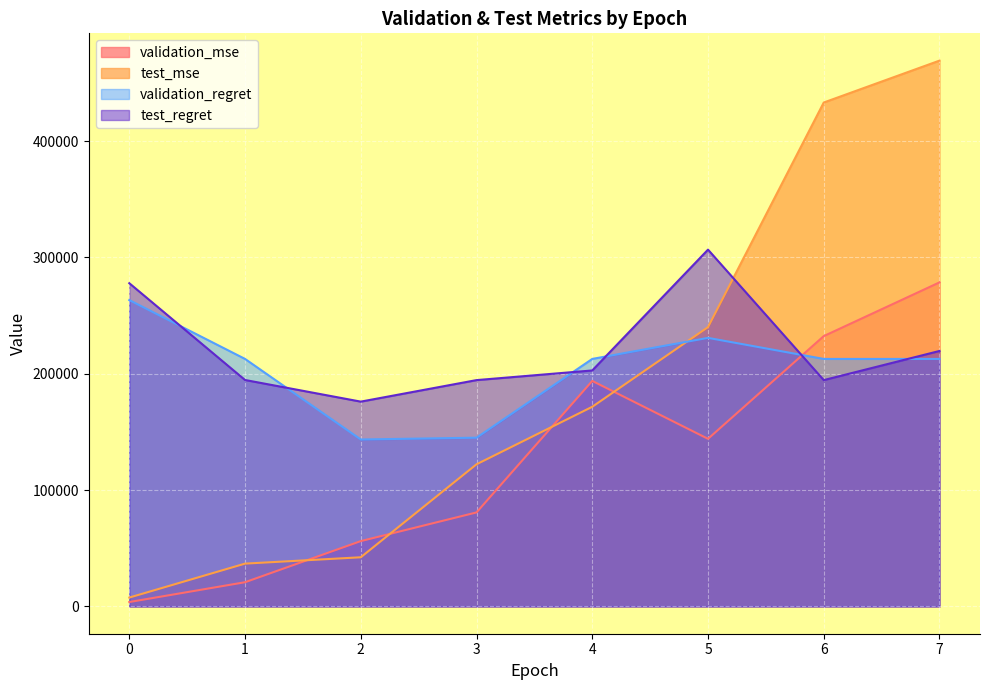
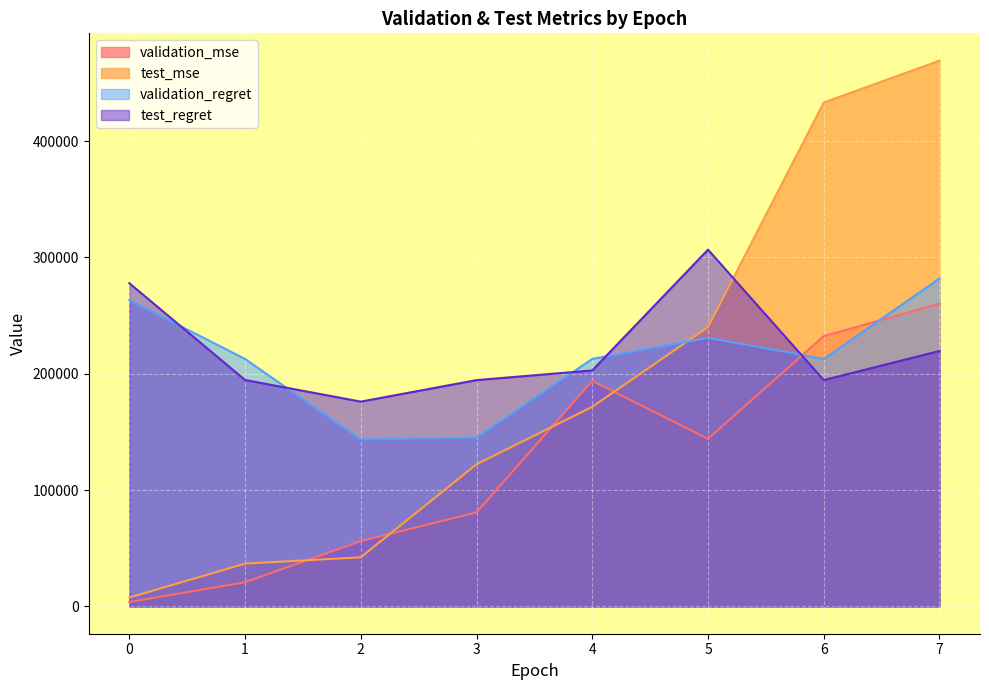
validation_mse, 7: 279000 -> 260000
validation_regret, 7: 213000 -> 282000
